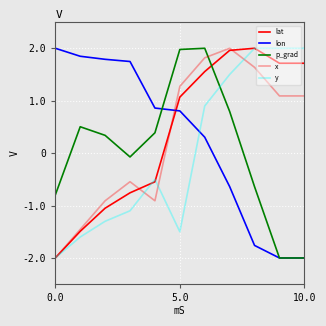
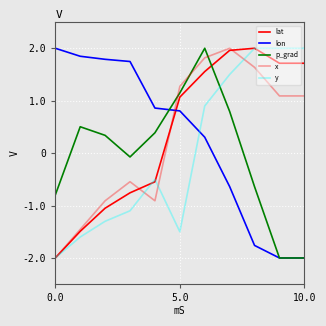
p_grad, 5.0: 2.0 -> 1.1
